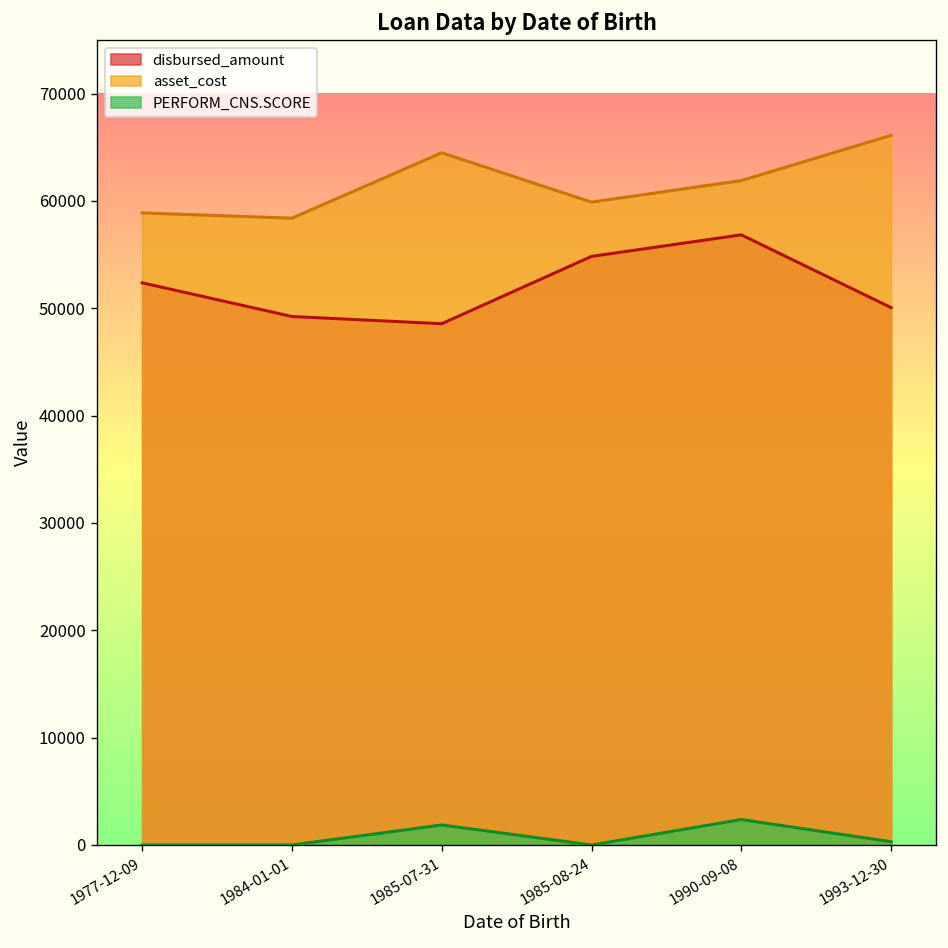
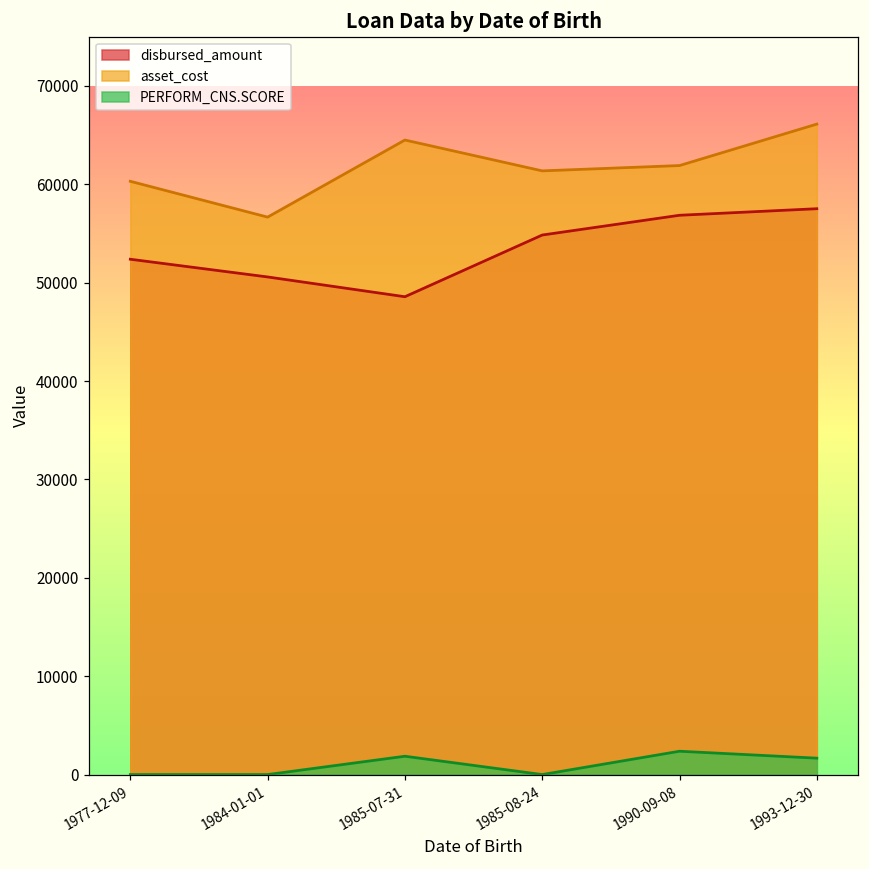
asset_cost, 1977-12-09: 59000 -> 60000
disbursed_amount, 1984-01-01: 49000 -> 51000
asset_cost, 1984-01-01: 58000 -> 57000
asset_cost, 1985-08-24: 60000 -> 61000
disbursed_amount, 1993-12-30: 50000 -> 58000
PERFORM_CNS.SCORE, 1993-12-30: 0 -> 2000
